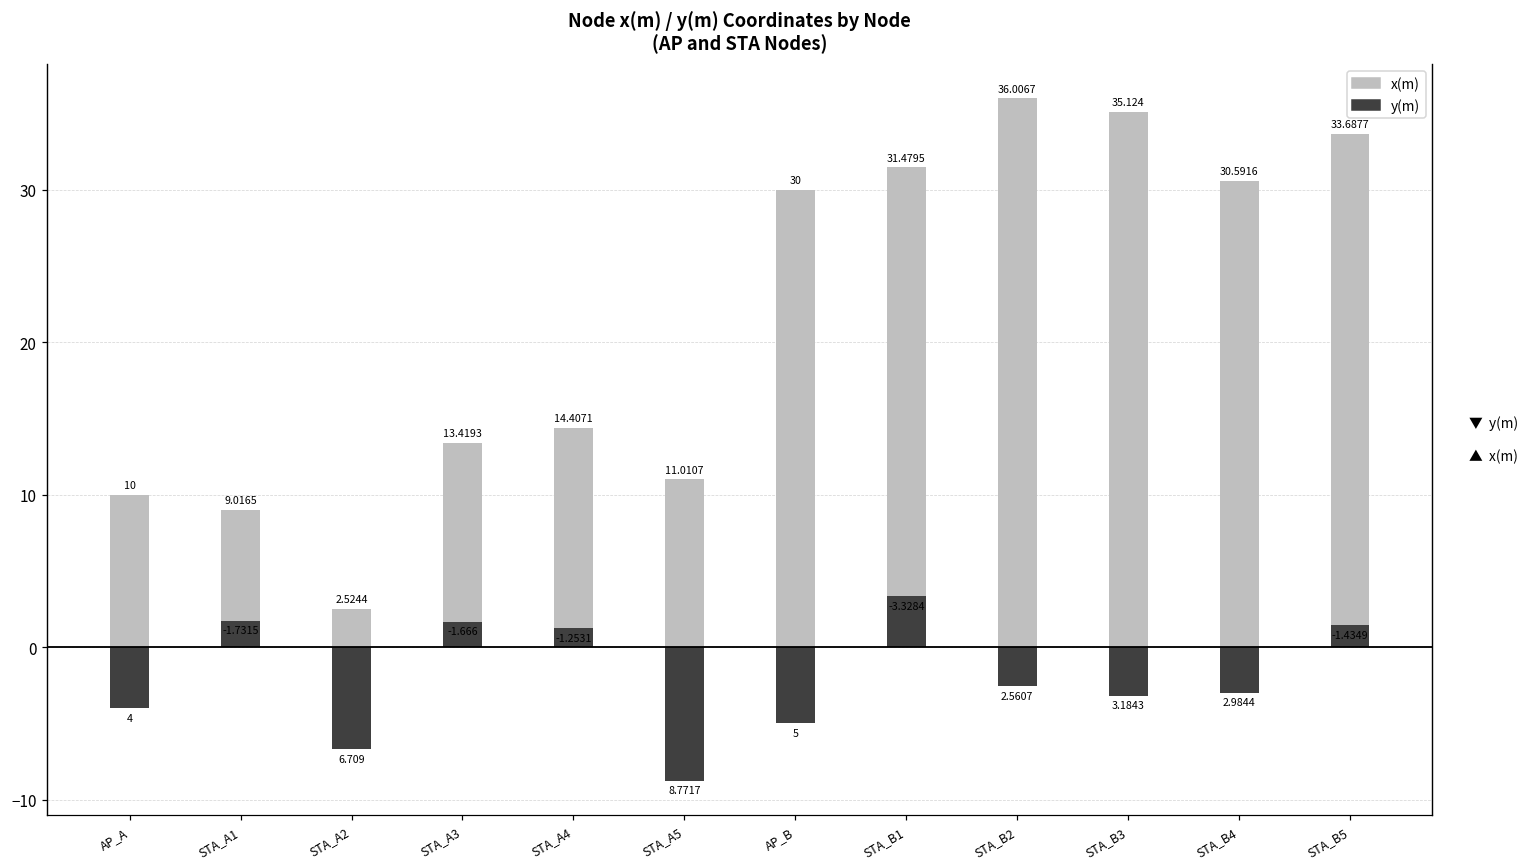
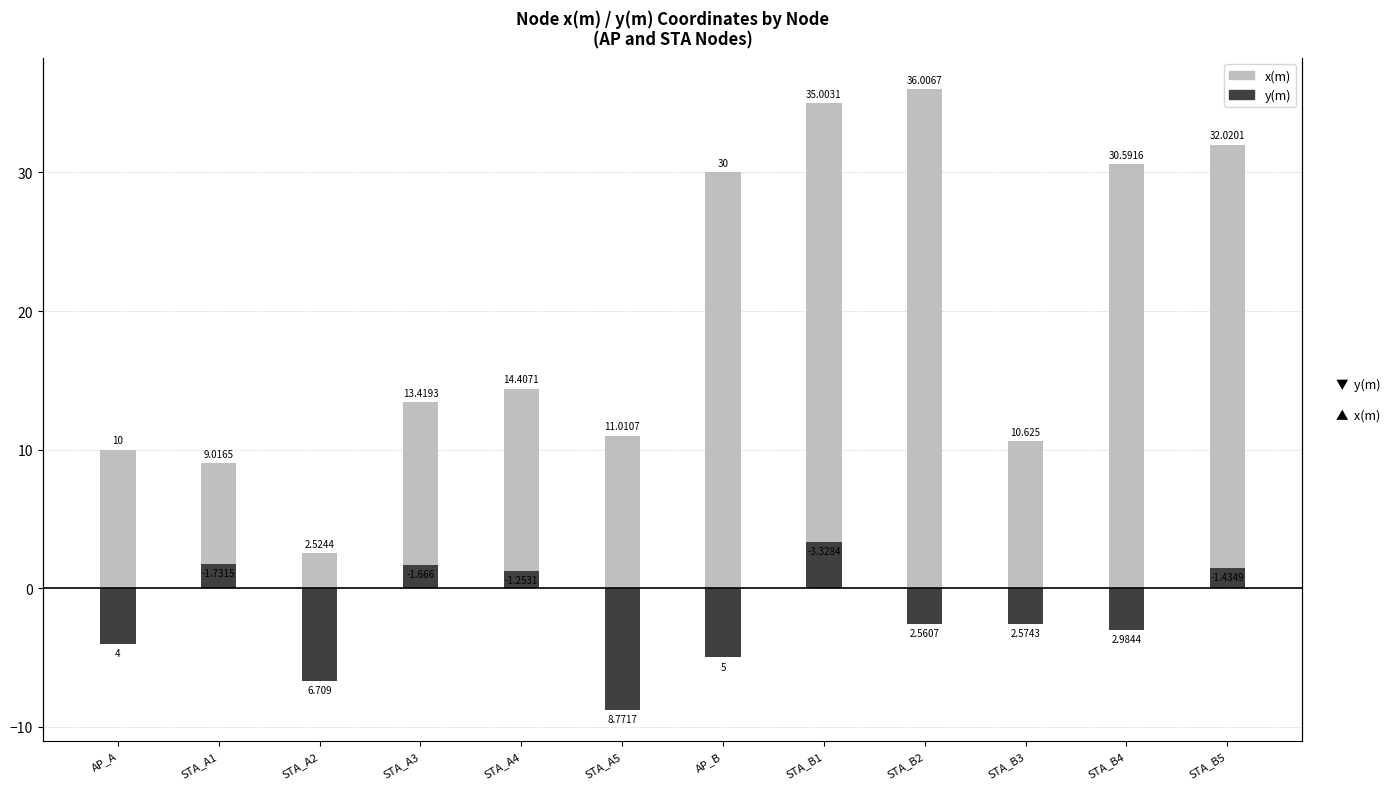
x(m), STA_B1: 31.4795 -> 35.0031
x(m), STA_B3: 35.124 -> 10.625
y(m), STA_B3: 3.1843 -> 2.5743
x(m), STA_B5: 33.6877 -> 32.0201
